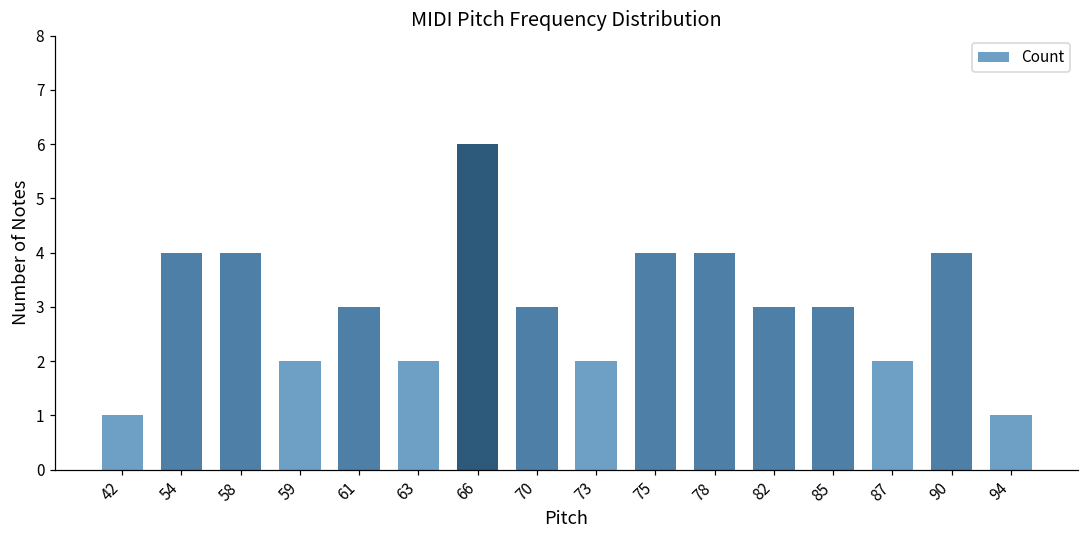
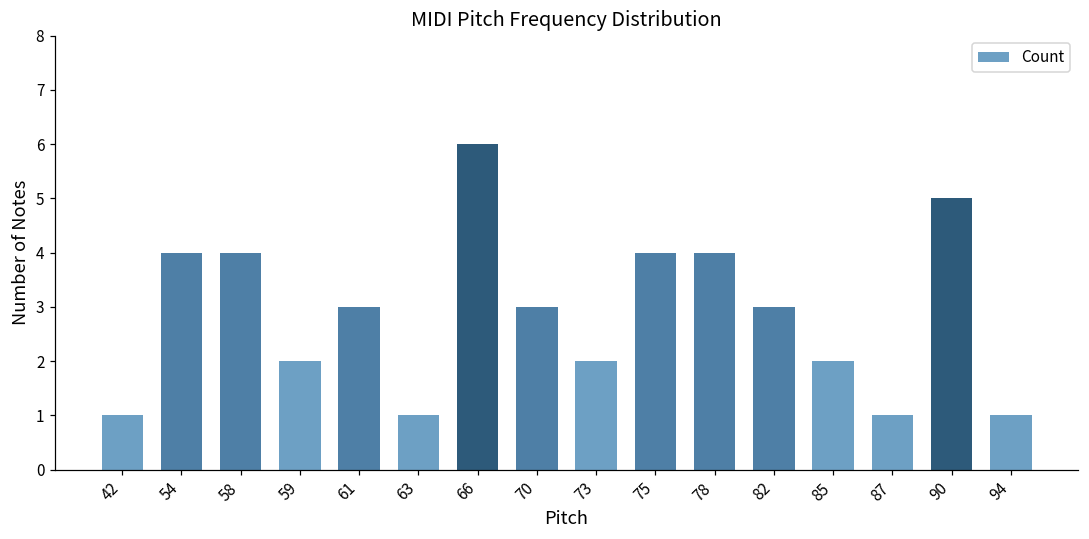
63: 2 -> 1
85: 3 -> 2
87: 2 -> 1
90: 4 -> 5
